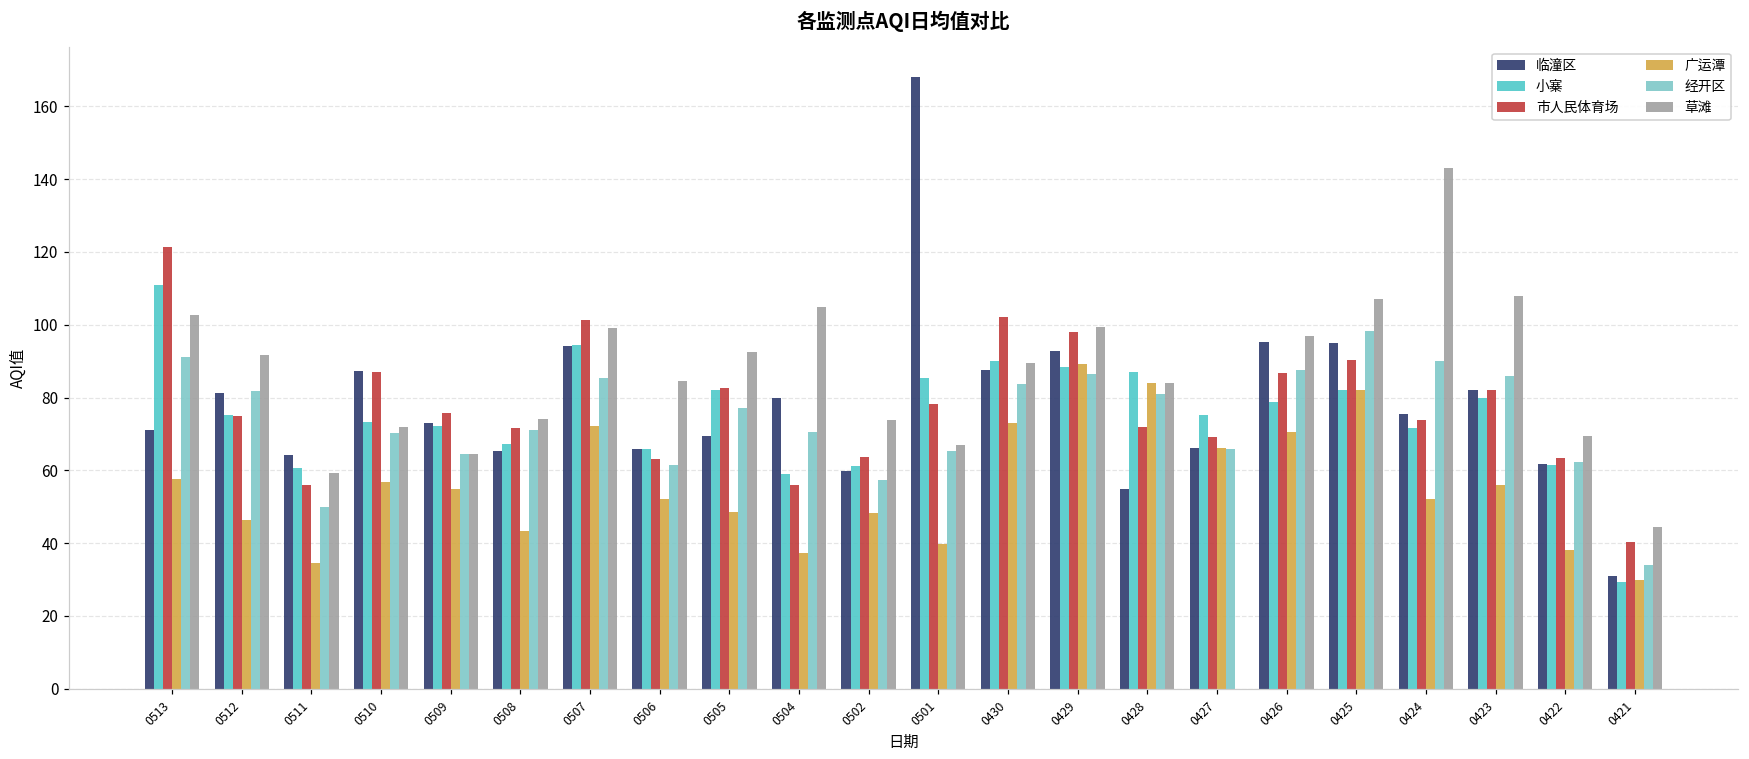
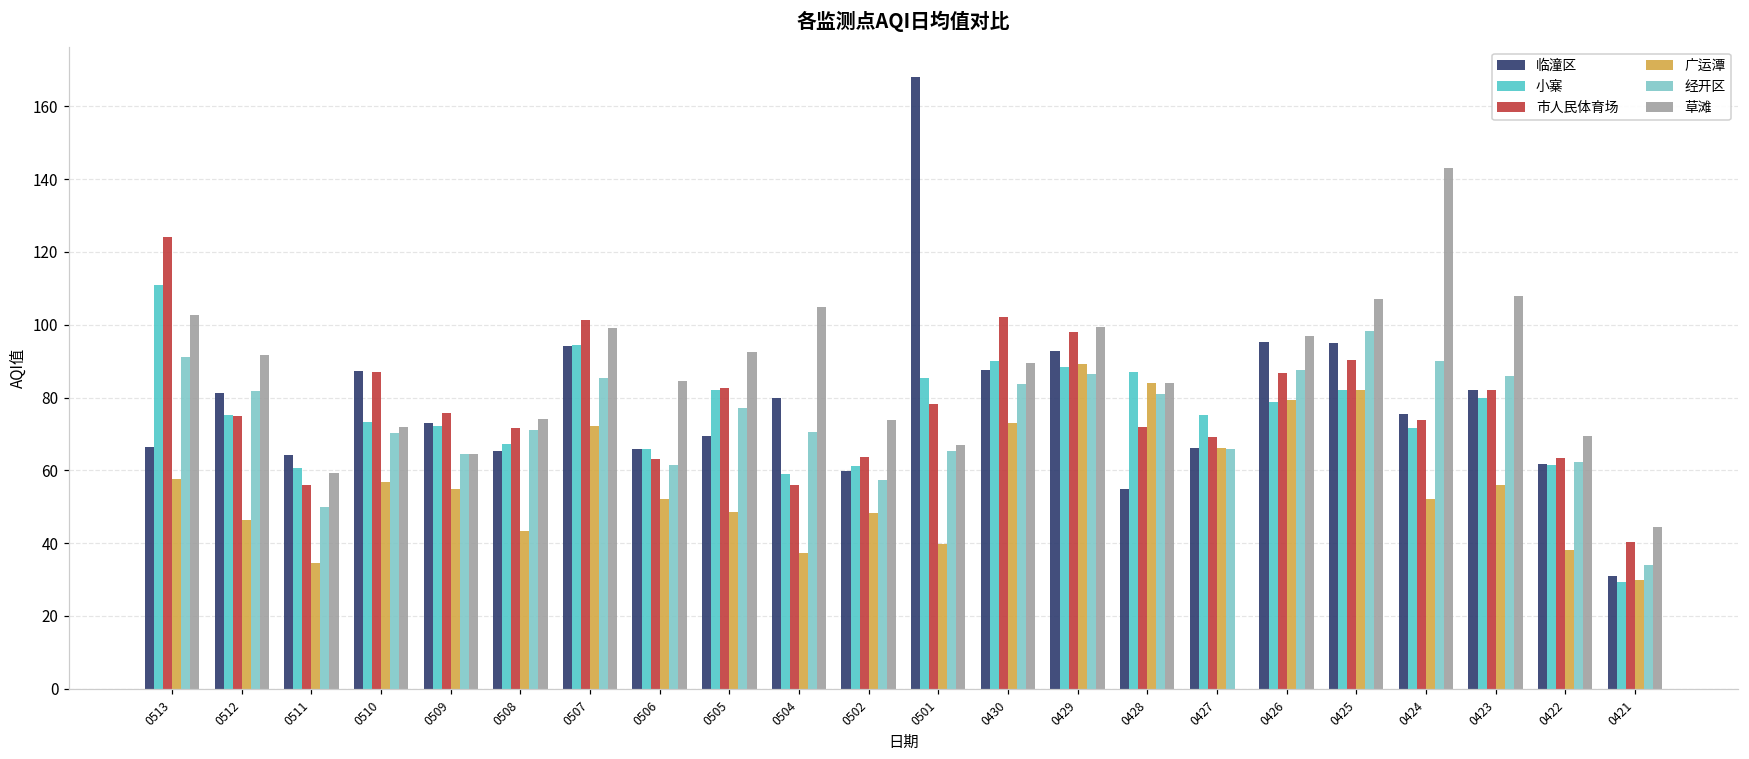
临潼区, 0513: 71 -> 66
市人民体育场, 0513: 121 -> 124
广运潭, 0426: 70 -> 79
